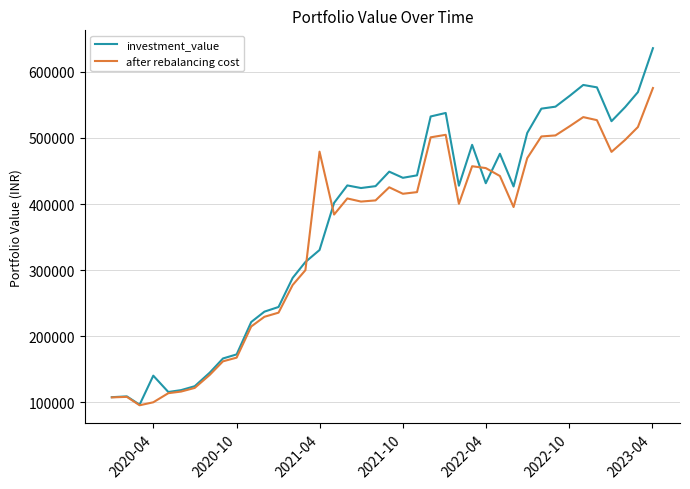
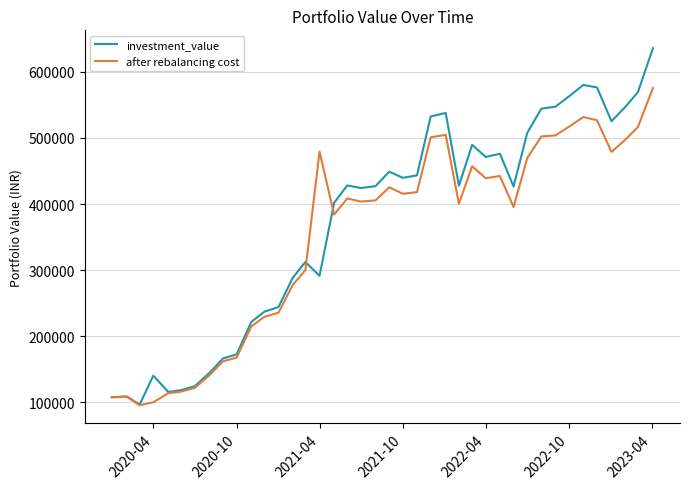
investment_value, 2021-04: 330000 -> 290000
investment_value, 2022-04: 430000 -> 470000
after rebalancing cost, 2022-04: 450000 -> 440000
